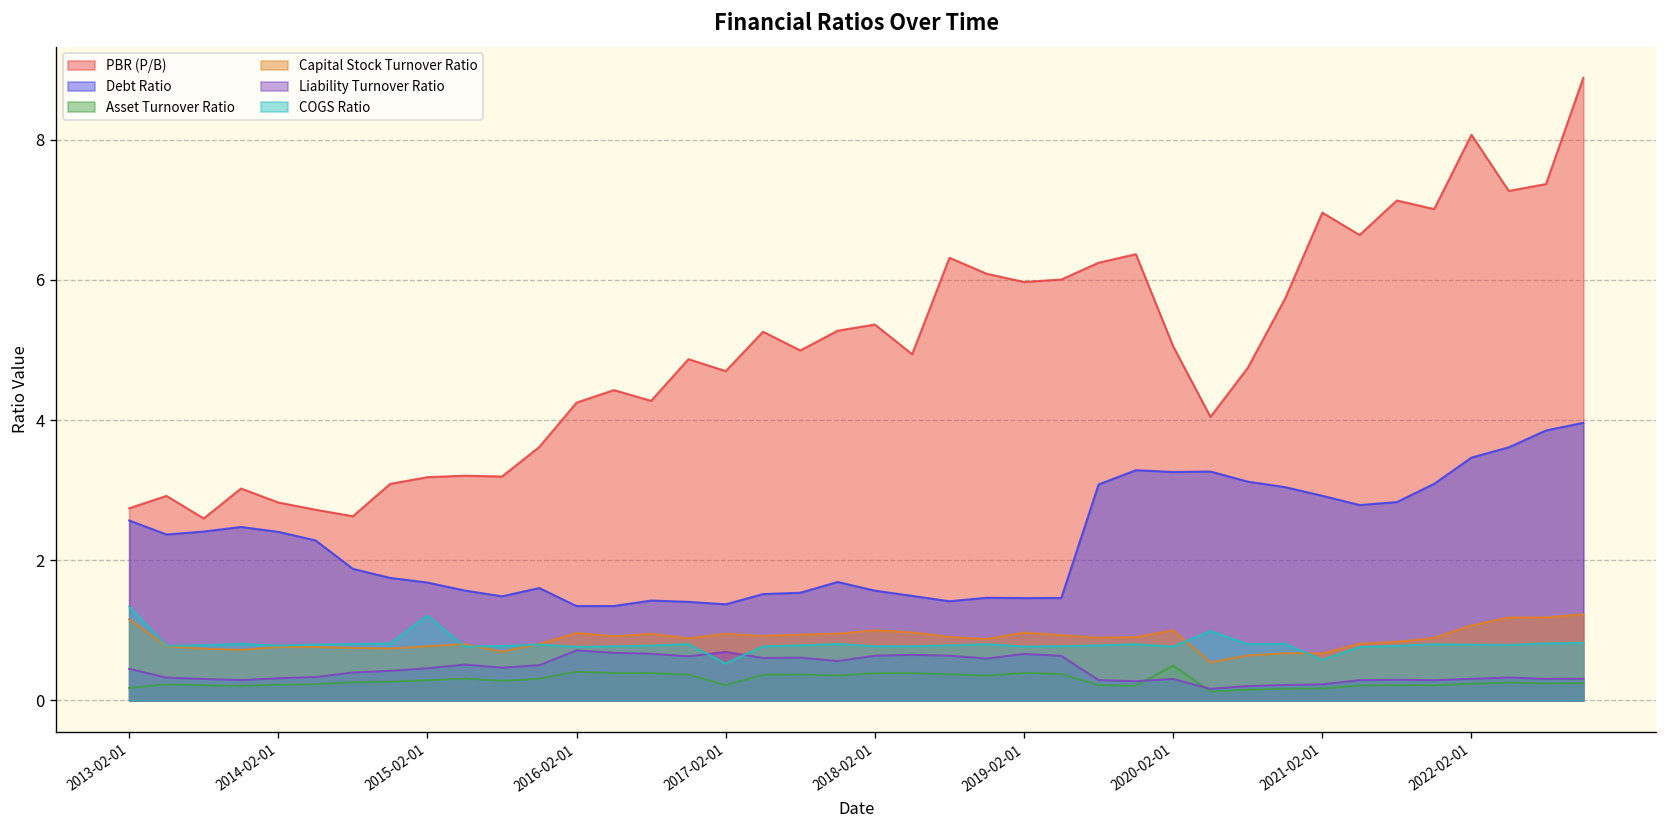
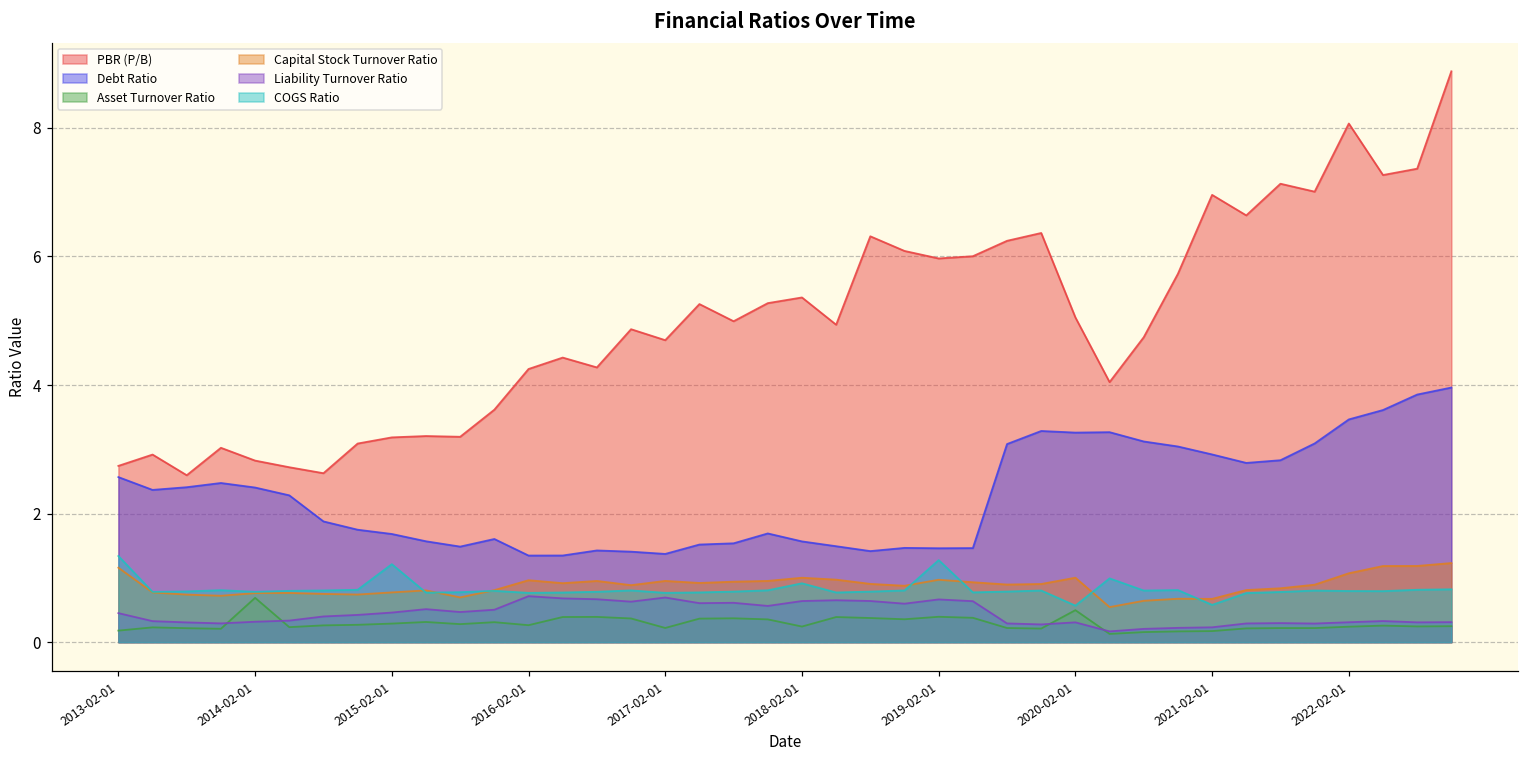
Asset Turnover Ratio, 2014-02-01: 0.2 -> 0.7
Asset Turnover Ratio, 2016-02-01: 0.4 -> 0.3
COGS Ratio, 2017-02-01: 0.5 -> 0.8
Asset Turnover Ratio, 2018-02-01: 0.4 -> 0.2
COGS Ratio, 2018-02-01: 0.8 -> 0.9
COGS Ratio, 2019-02-01: 0.8 -> 1.3
COGS Ratio, 2020-02-01: 0.8 -> 0.6
